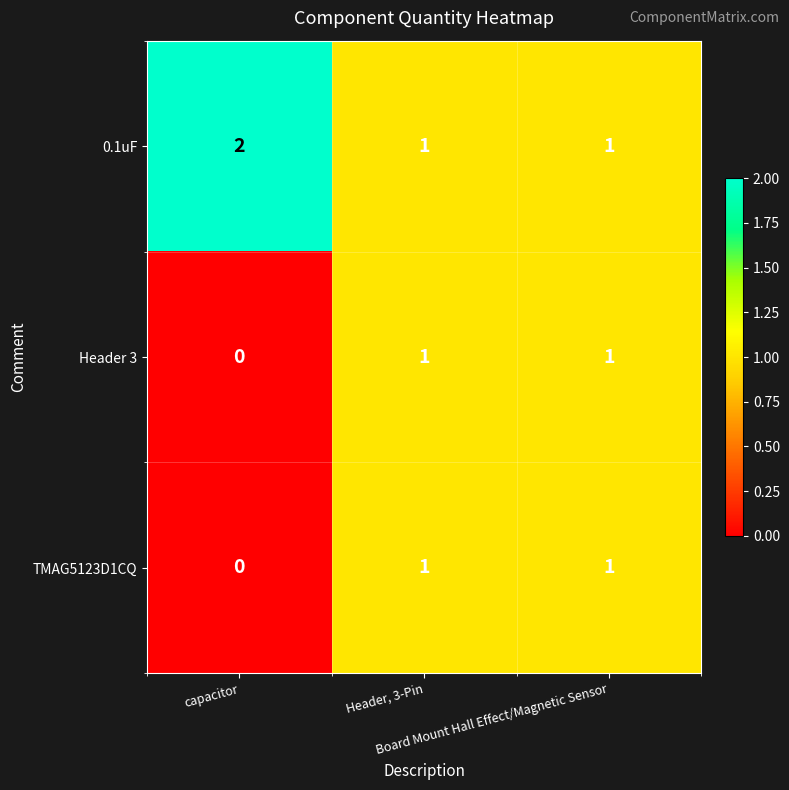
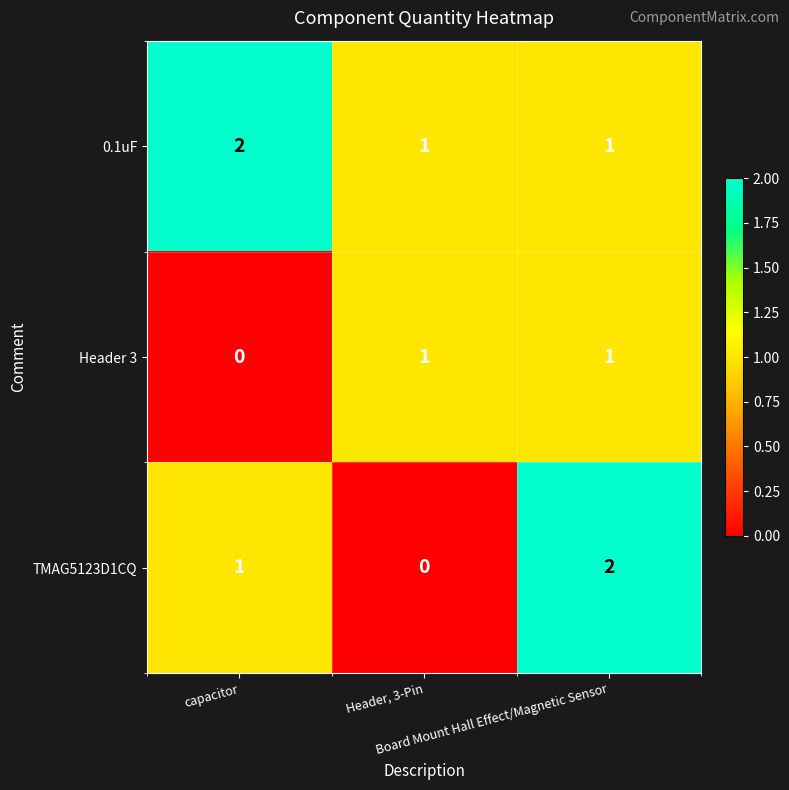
TMAG5123D1CQ, capacitor: 0 -> 1
TMAG5123D1CQ, Header, 3-Pin: 1 -> 0
TMAG5123D1CQ, Board Mount Hall Effect/Magnetic Sensor: 1 -> 2
